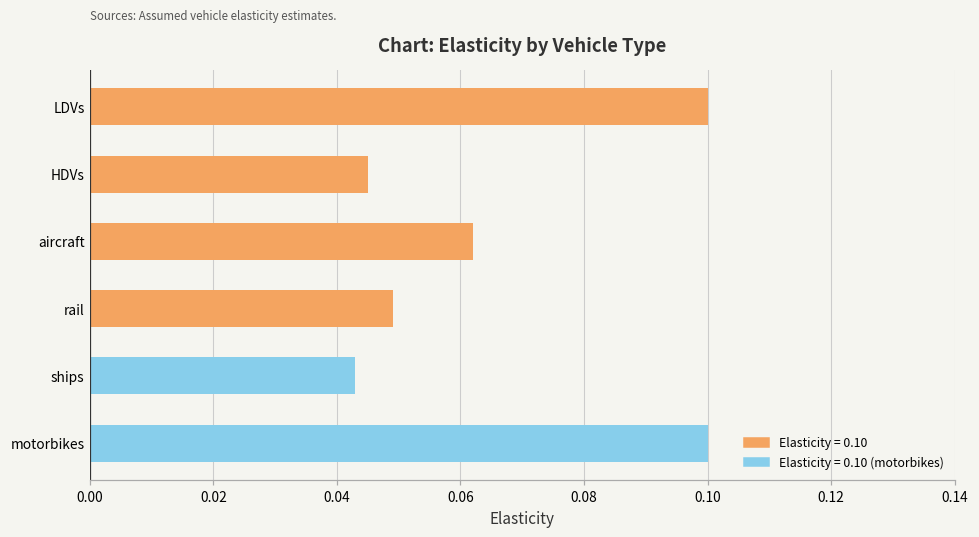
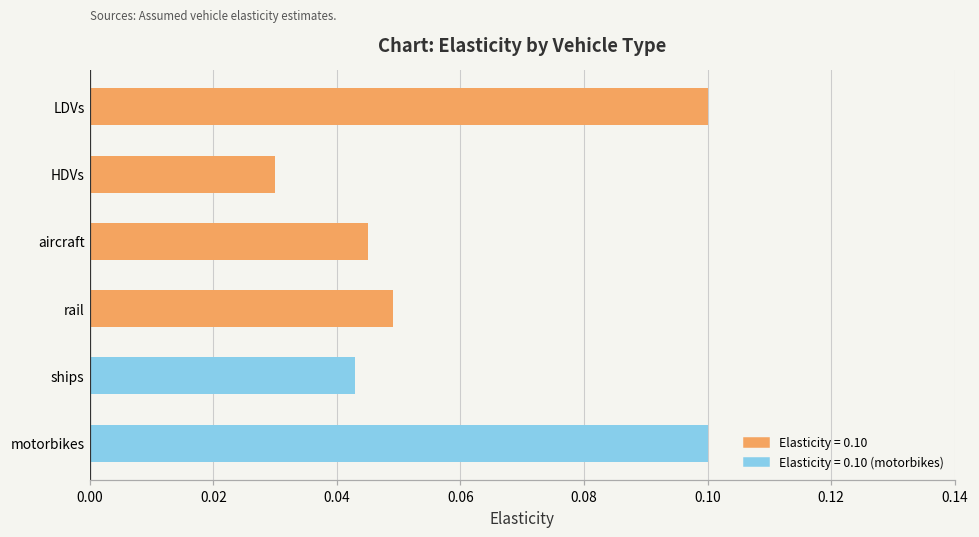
HDVs: 0.045 -> 0.030
aircraft: 0.062 -> 0.045
